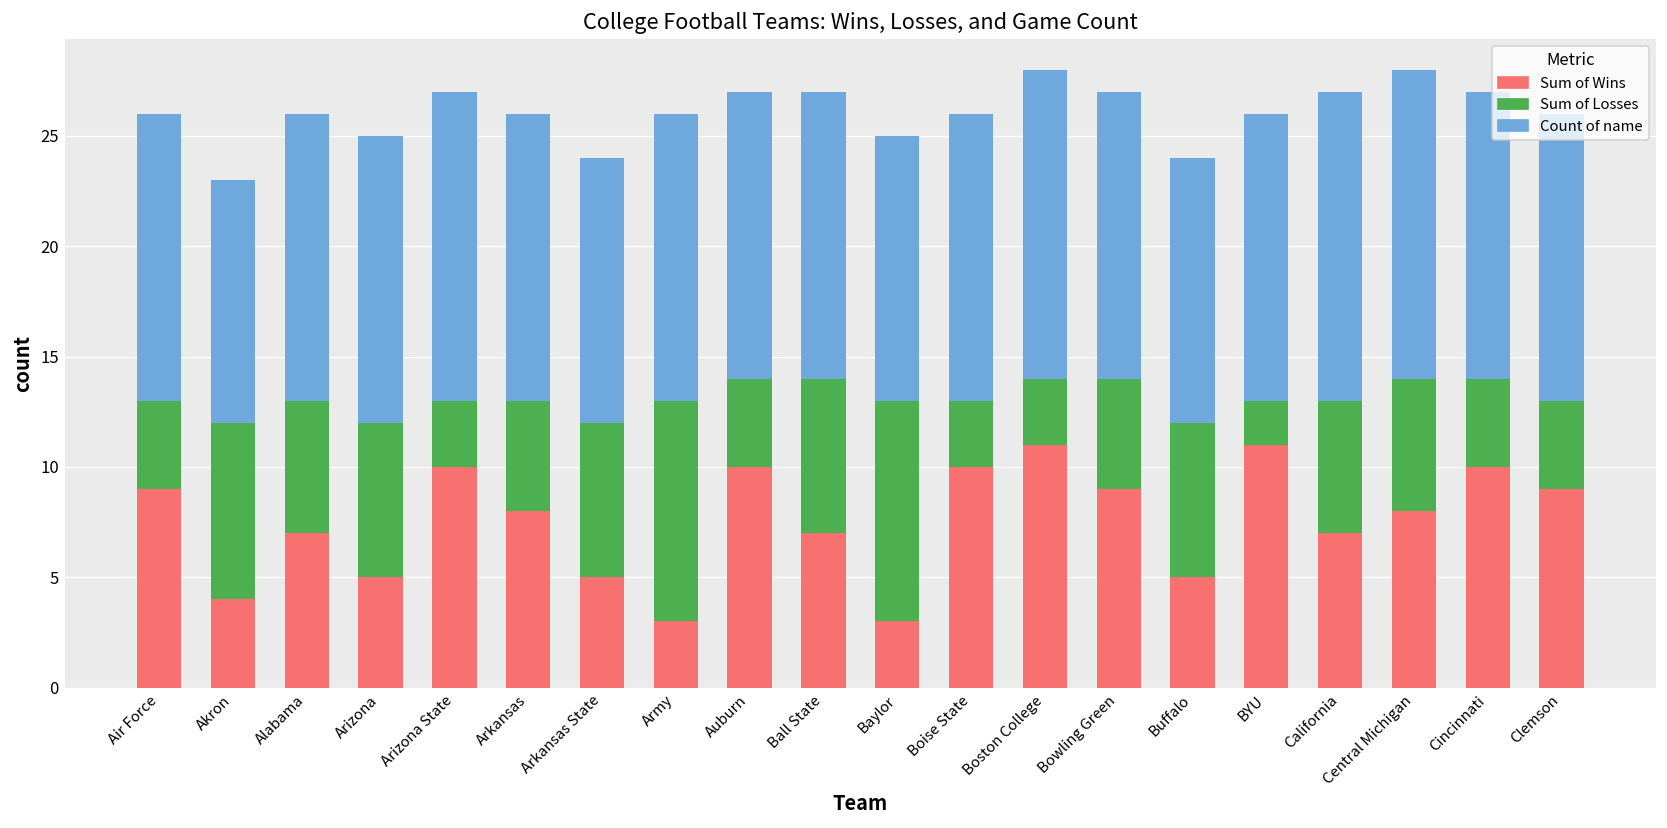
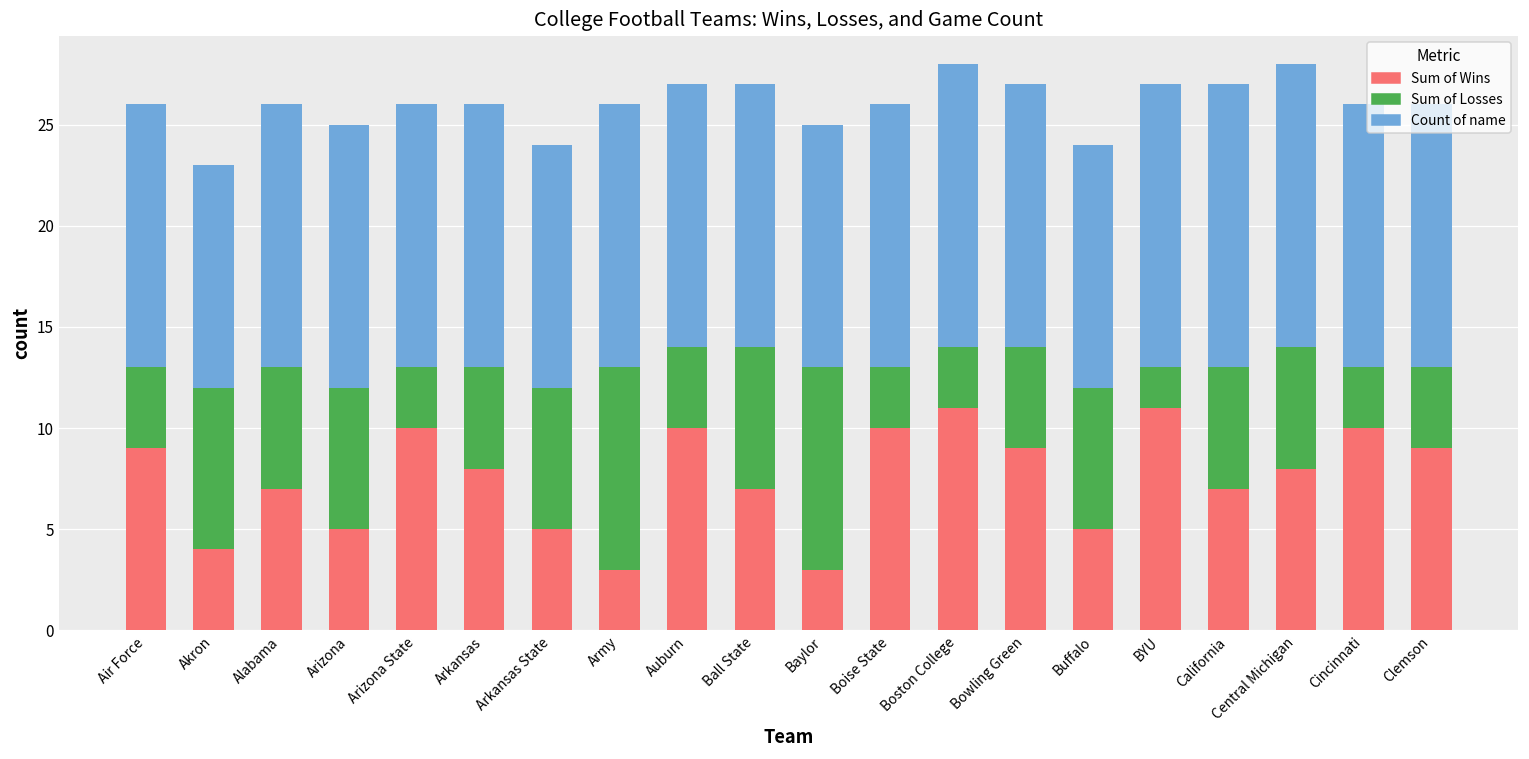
Count of name, Arizona State: 14 -> 13
Count of name, BYU: 13 -> 14
Sum of Losses, Cincinnati: 4 -> 3
